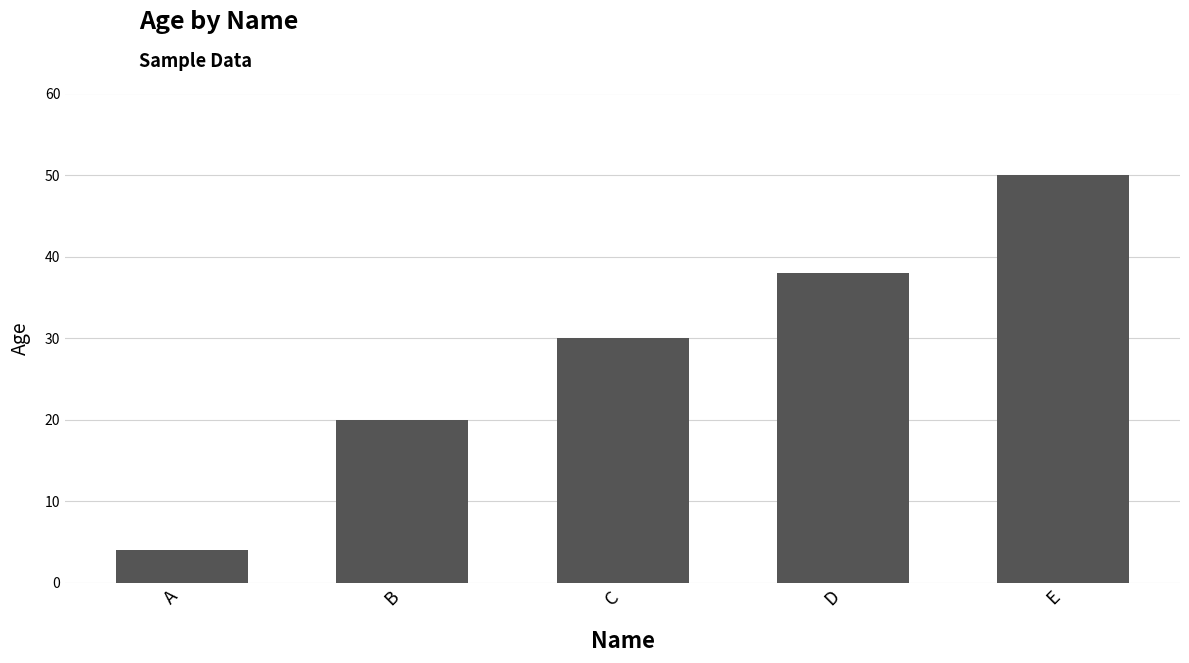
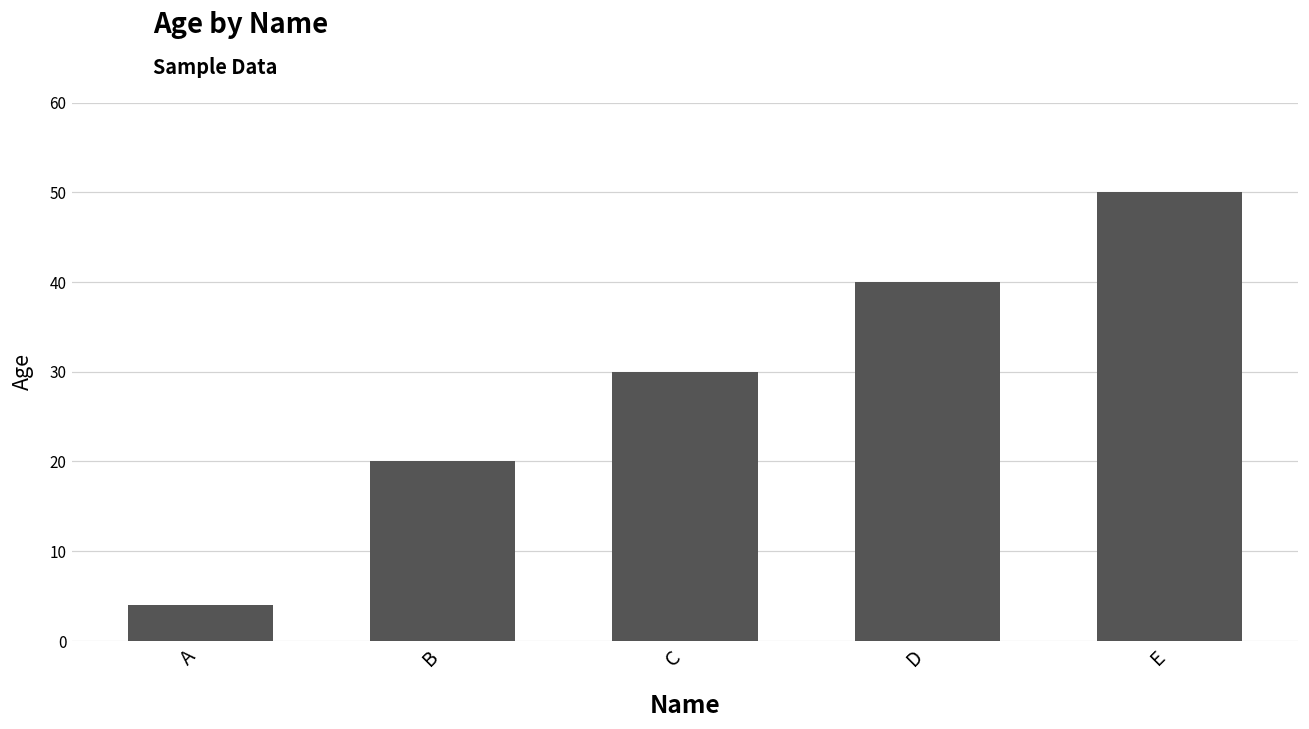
D: 38 -> 40
